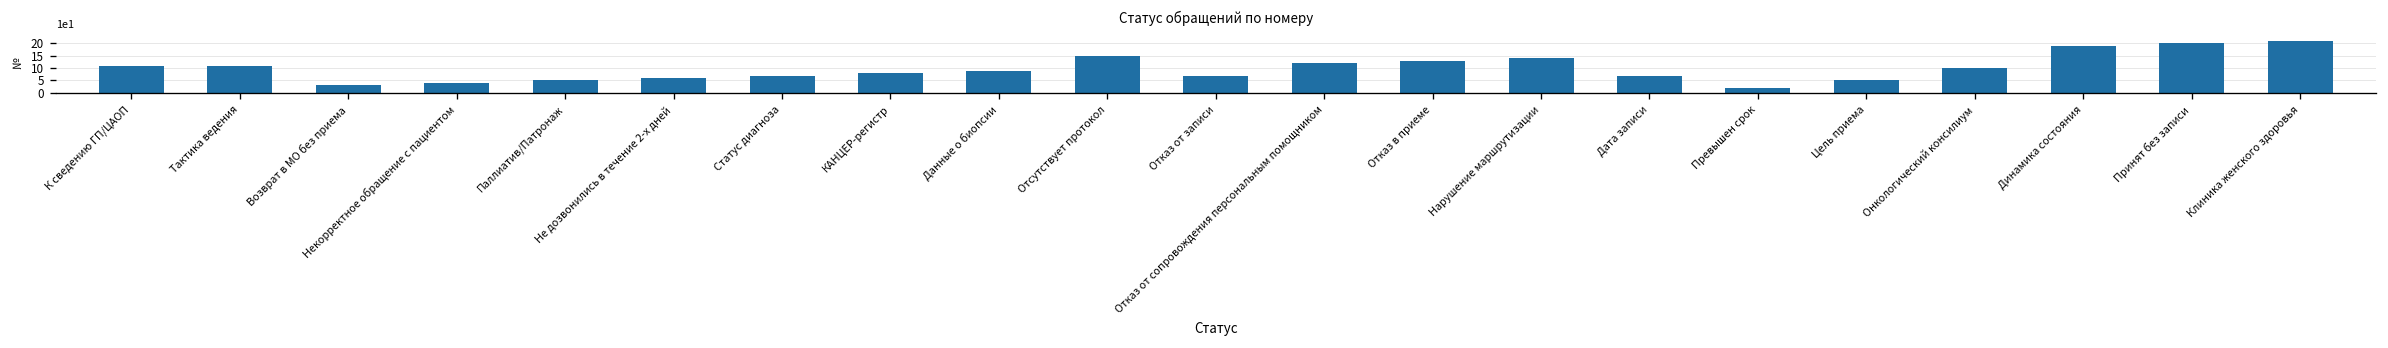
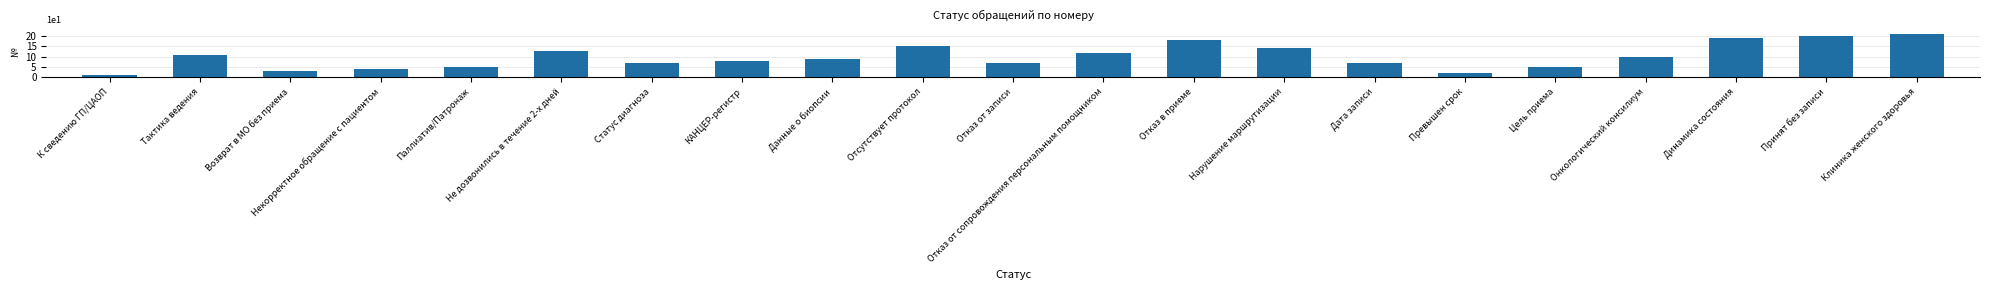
К сведению ГП/ЦАОП: 11 -> 1
Не дозвонились в течение 2-х дней: 6 -> 13
Отказ в приеме: 13 -> 18
